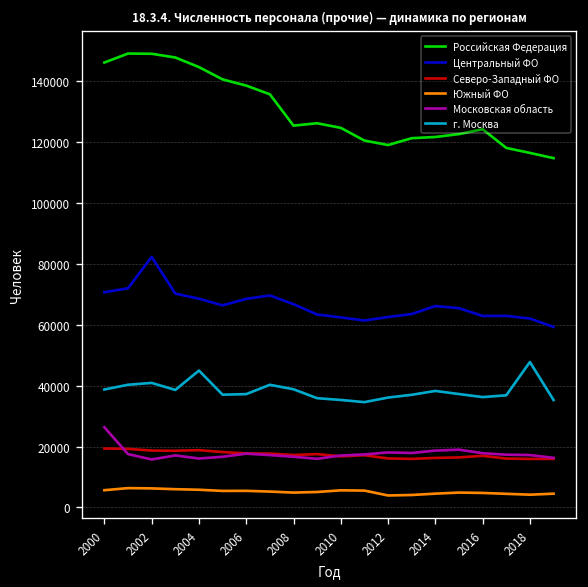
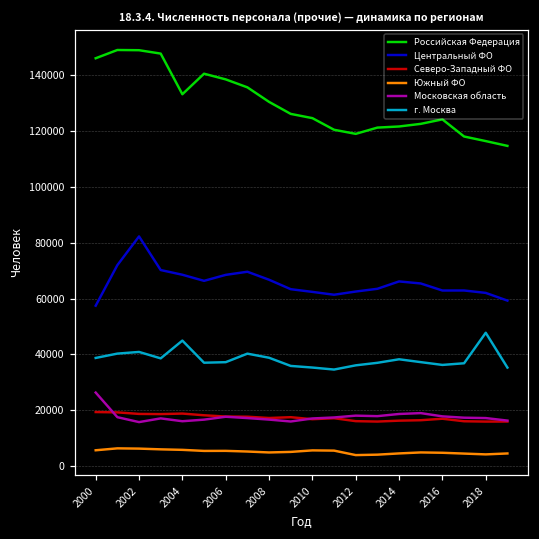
Центральный ФО, 2000: 71000 -> 57000
Российская Федерация, 2004: 145000 -> 133000
Российская Федерация, 2008: 125000 -> 130000
